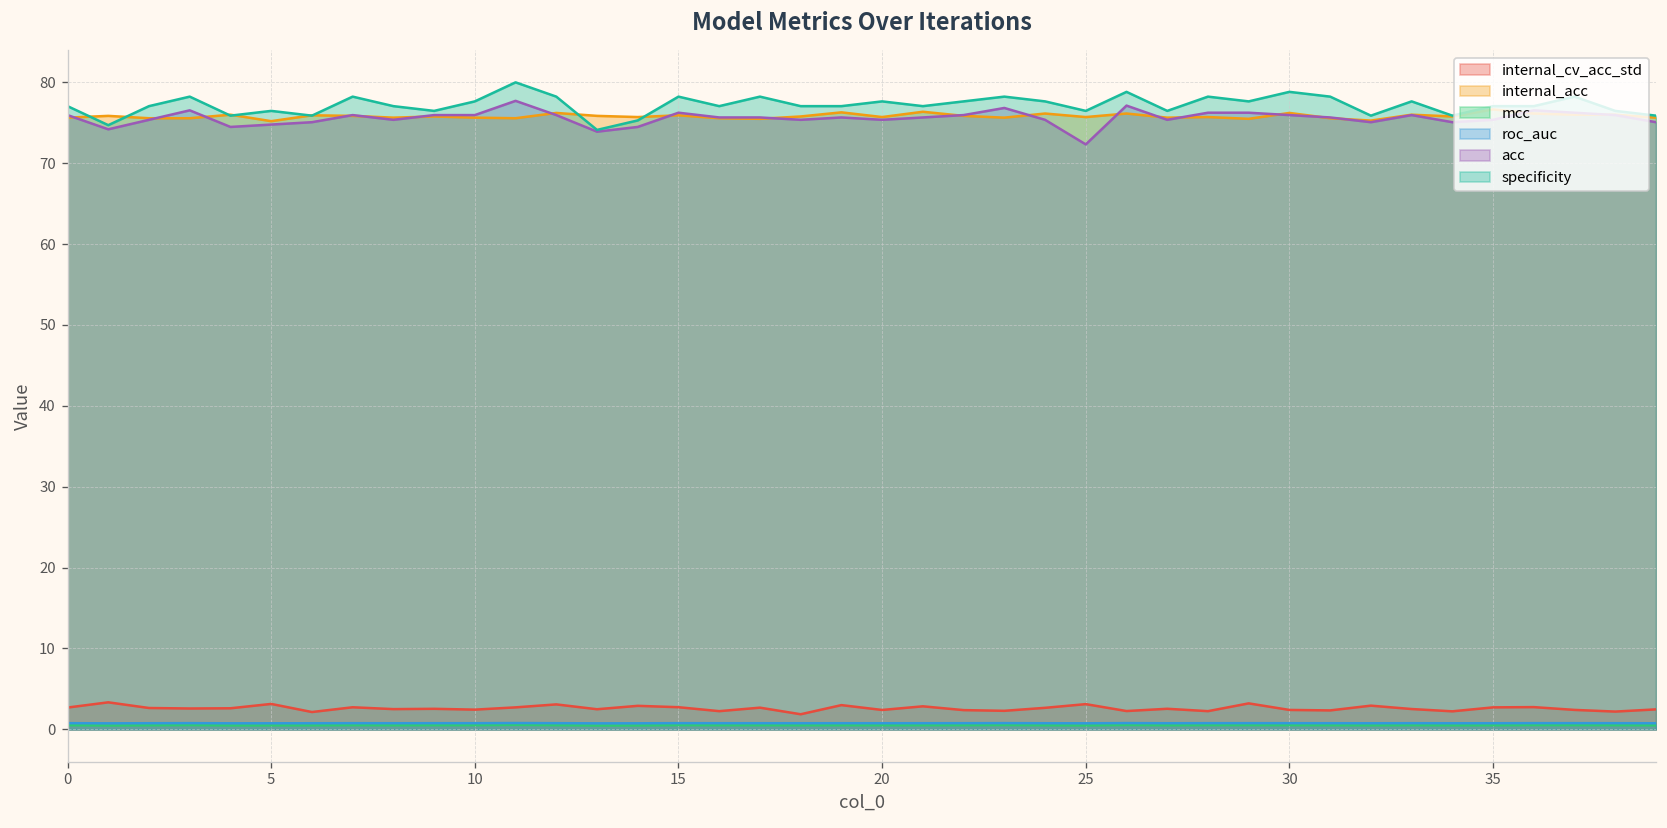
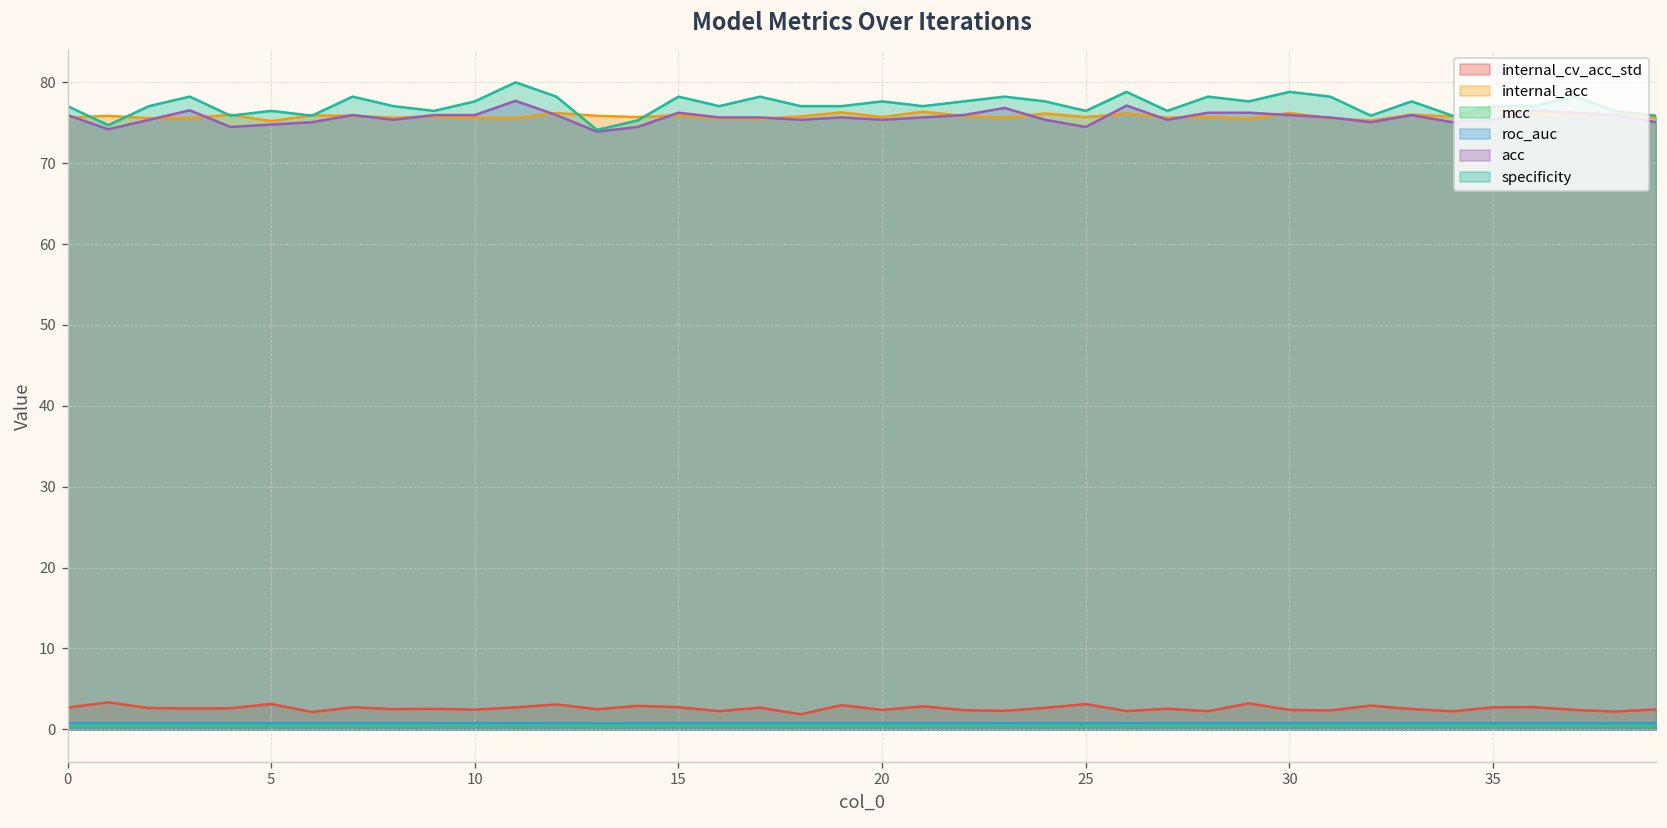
acc, 25: 72 -> 74
